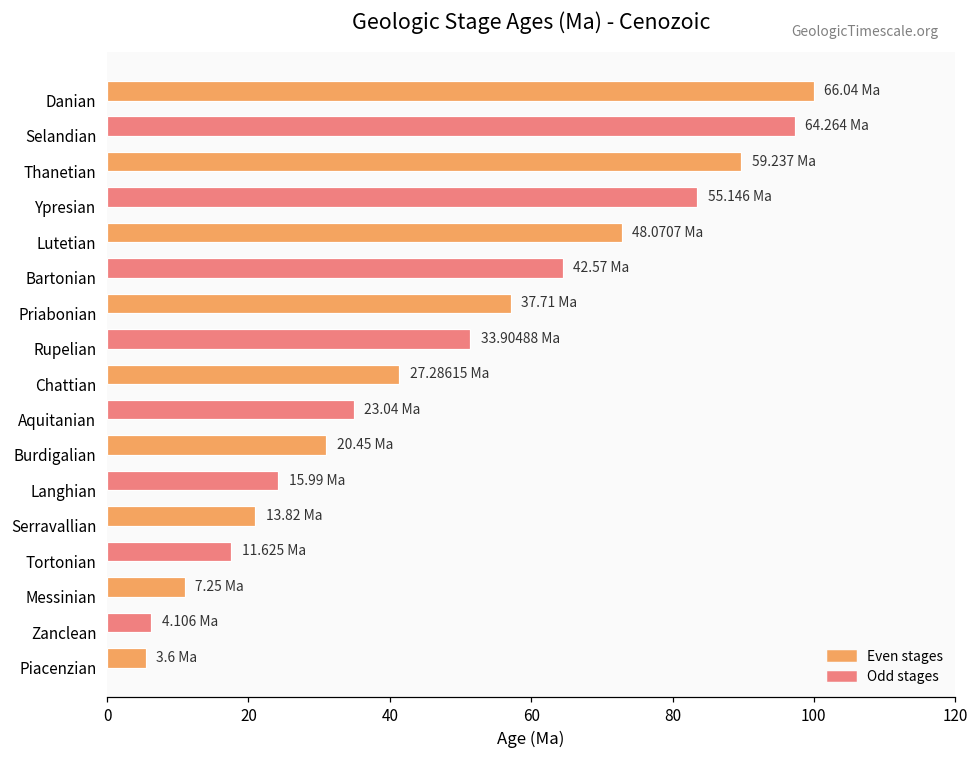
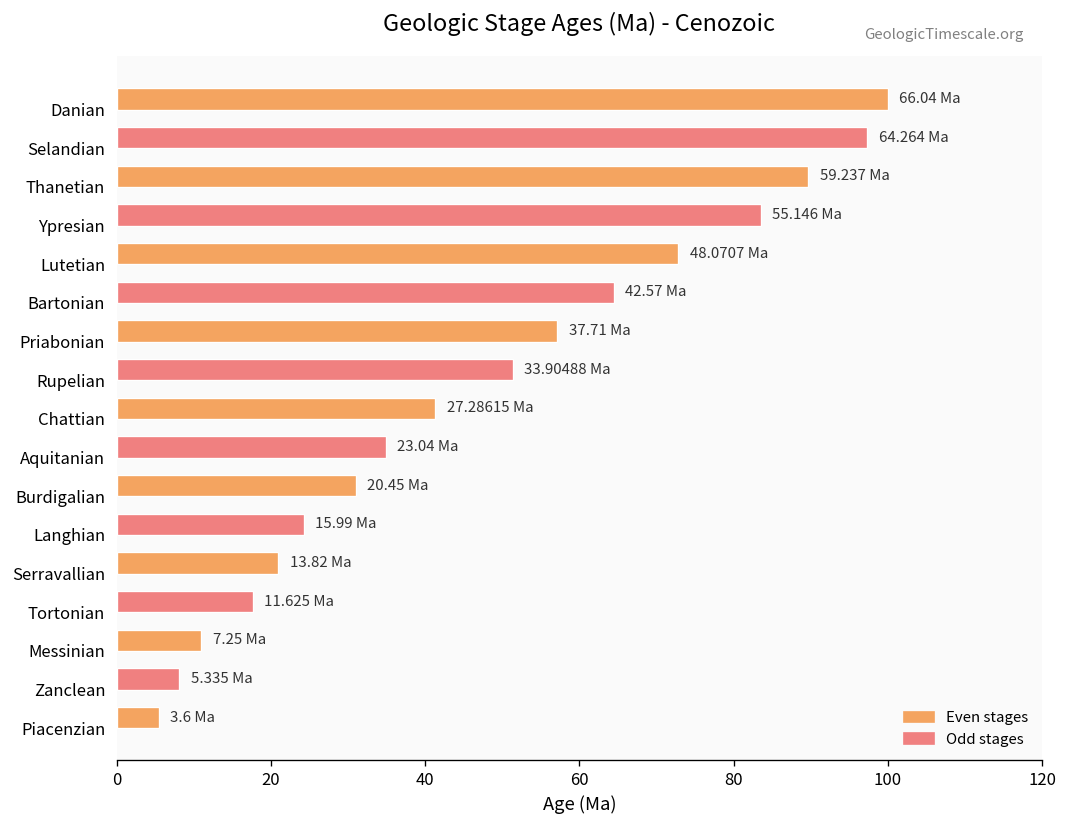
Zanclean: 4.106 -> 5.335
